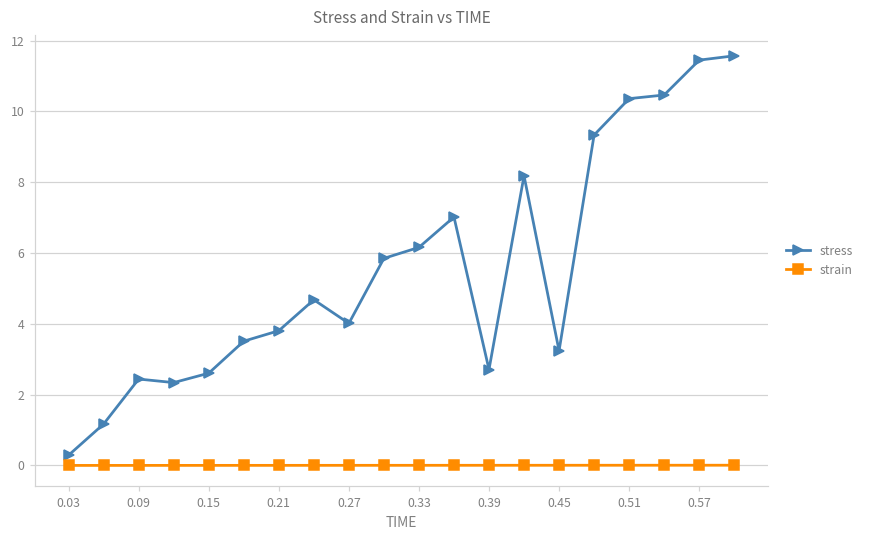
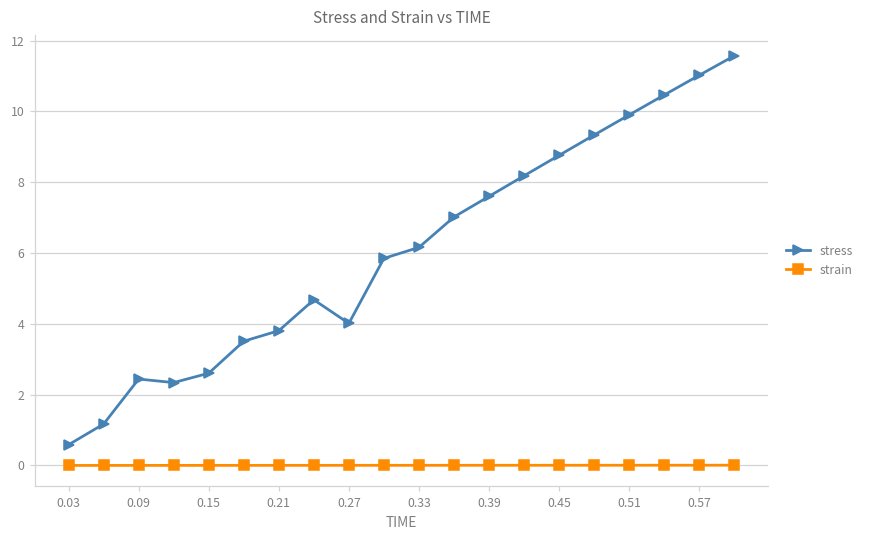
stress, 0.03: 0.3 -> 0.6
stress, 0.39: 2.7 -> 7.6
stress, 0.45: 3.2 -> 8.8
stress, 0.51: 10.4 -> 9.9
stress, 0.57: 11.5 -> 11.0
